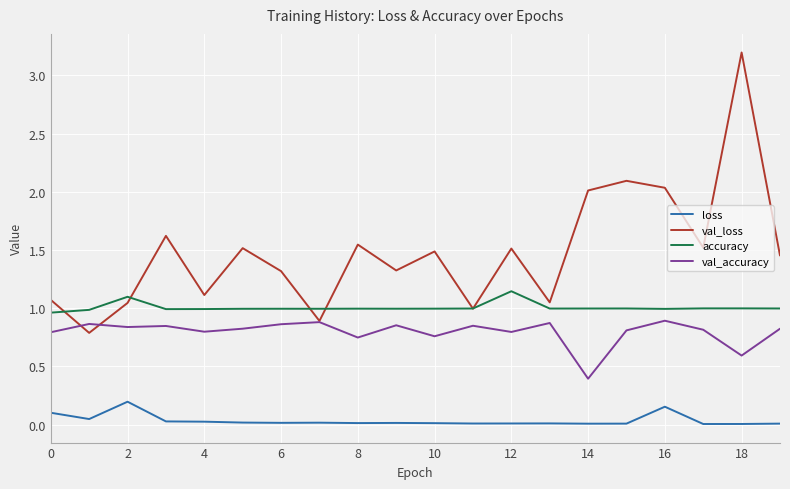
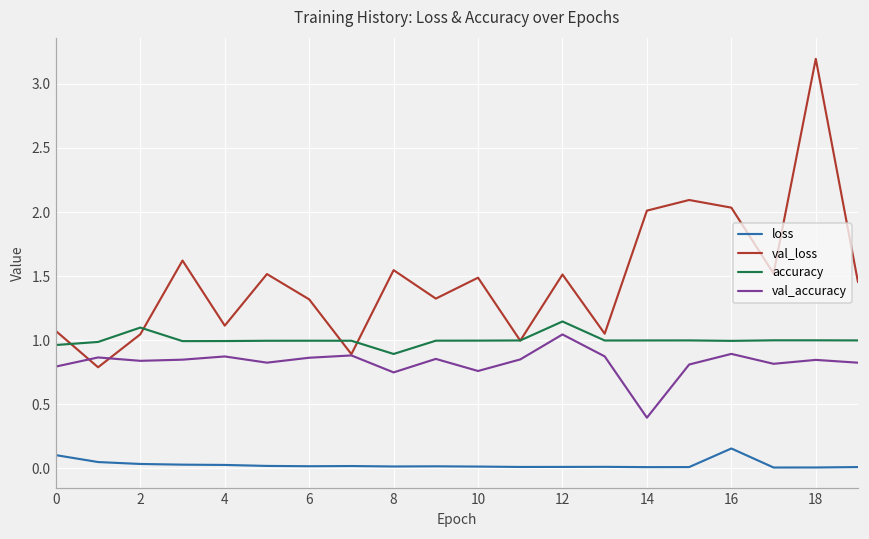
loss, 2: 0.20 -> 0.03
val_accuracy, 4: 0.80 -> 0.87
accuracy, 8: 1.00 -> 0.89
val_accuracy, 12: 0.80 -> 1.04
val_accuracy, 18: 0.59 -> 0.85
